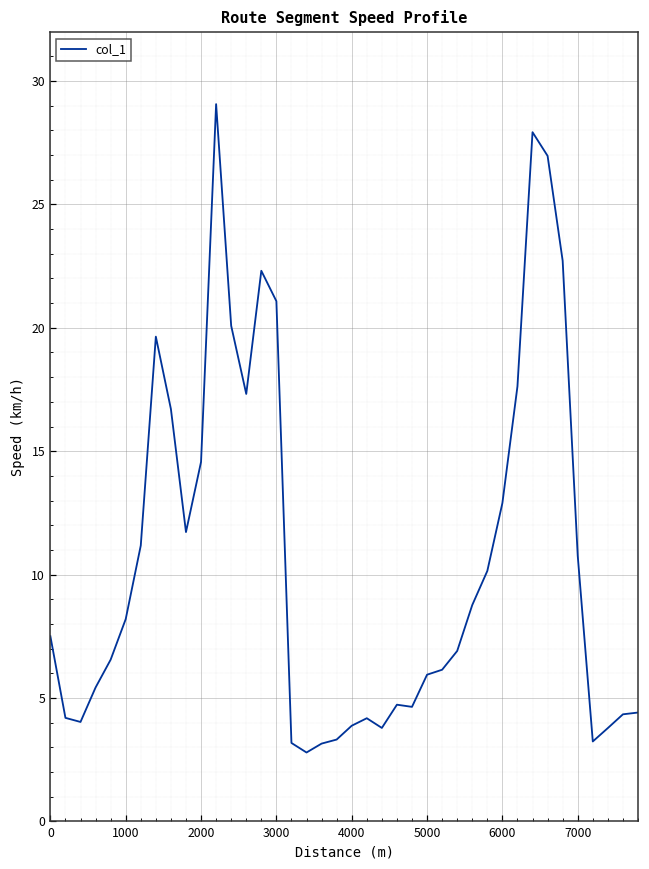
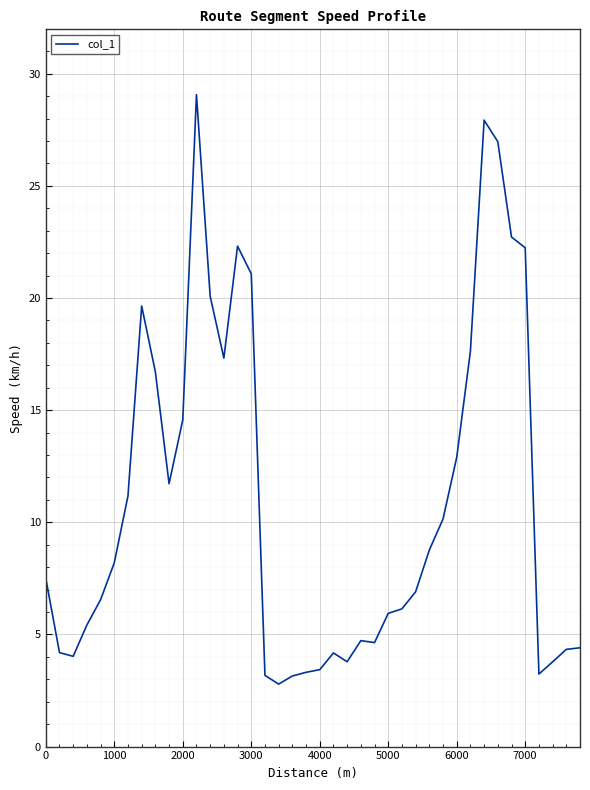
4000: 3.9 -> 3.4
7000: 10.8 -> 22.2
